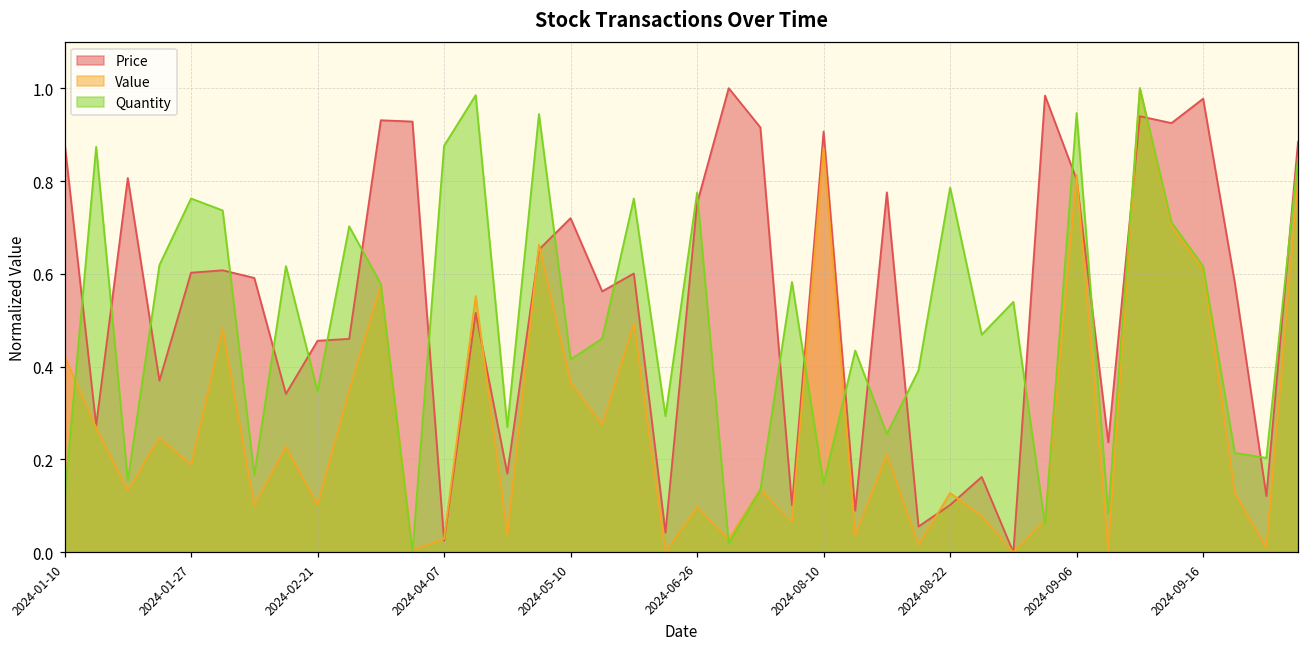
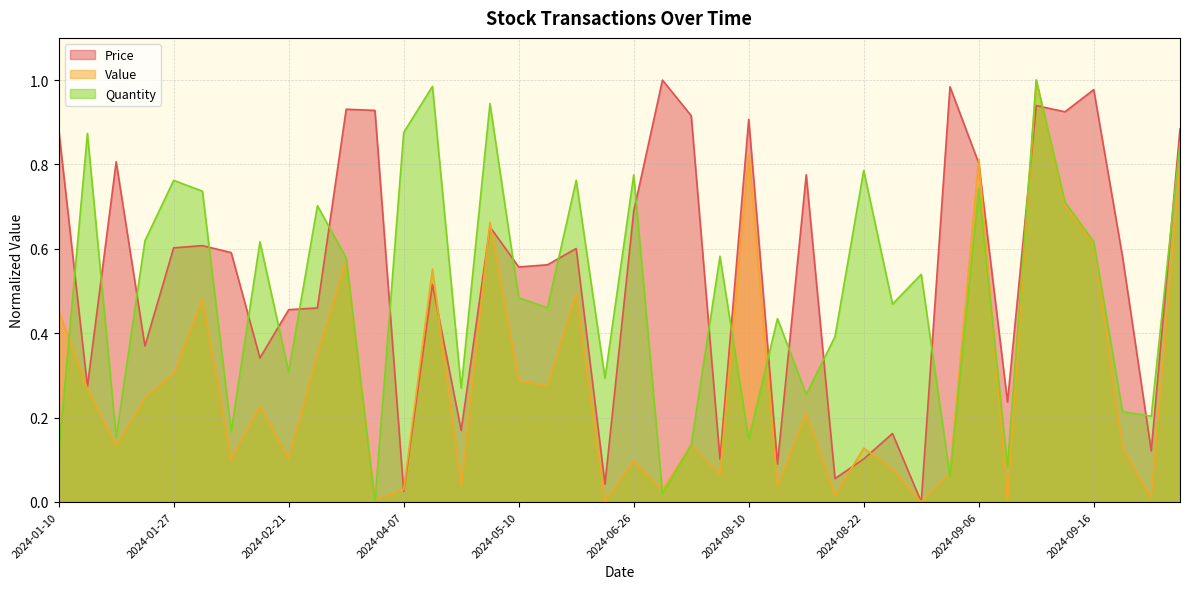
Value, 2024-01-10: 0.42 -> 0.45
Value, 2024-01-27: 0.19 -> 0.30
Quantity, 2024-02-21: 0.35 -> 0.31
Price, 2024-05-10: 0.72 -> 0.56
Value, 2024-05-10: 0.37 -> 0.29
Quantity, 2024-05-10: 0.42 -> 0.48
Price, 2024-06-26: 0.75 -> 0.69
Value, 2024-08-10: 0.87 -> 0.82
Quantity, 2024-09-06: 0.95 -> 0.74
